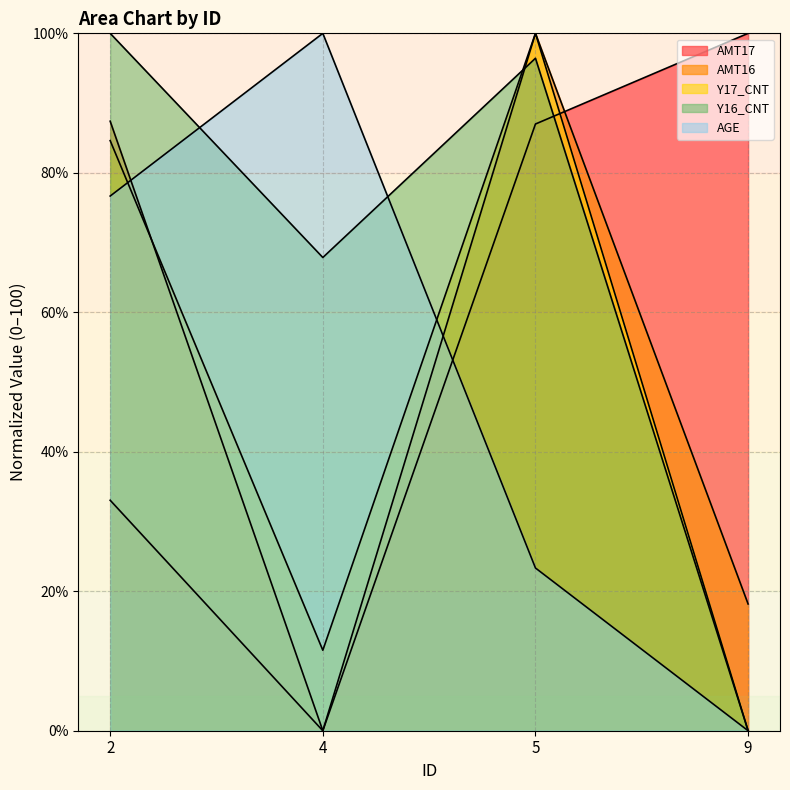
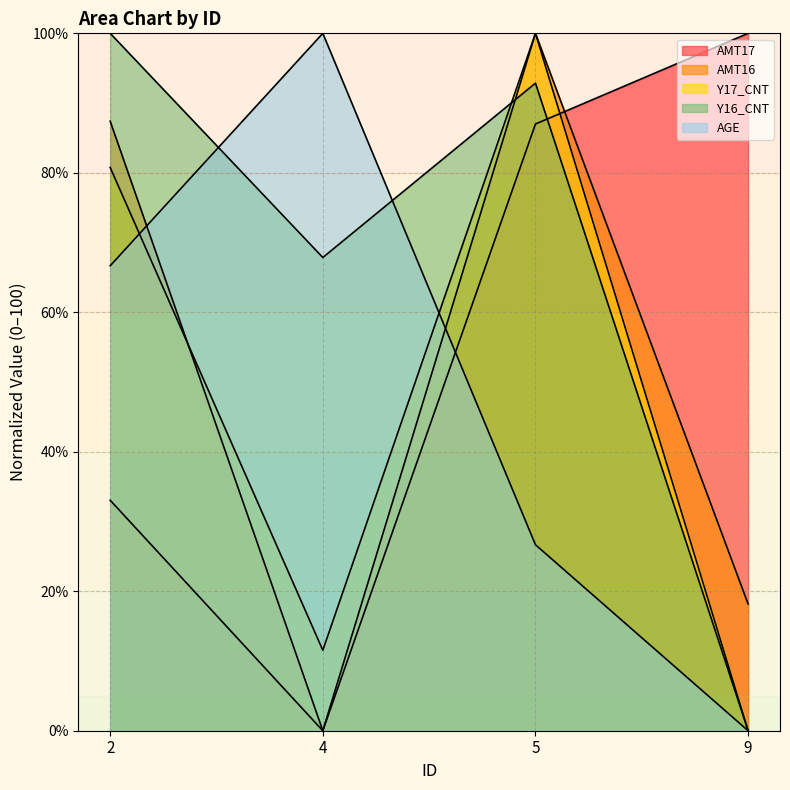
Y17_CNT, 2: 85% -> 81%
AGE, 2: 77% -> 67%
Y16_CNT, 5: 96% -> 93%
AGE, 5: 23% -> 27%
